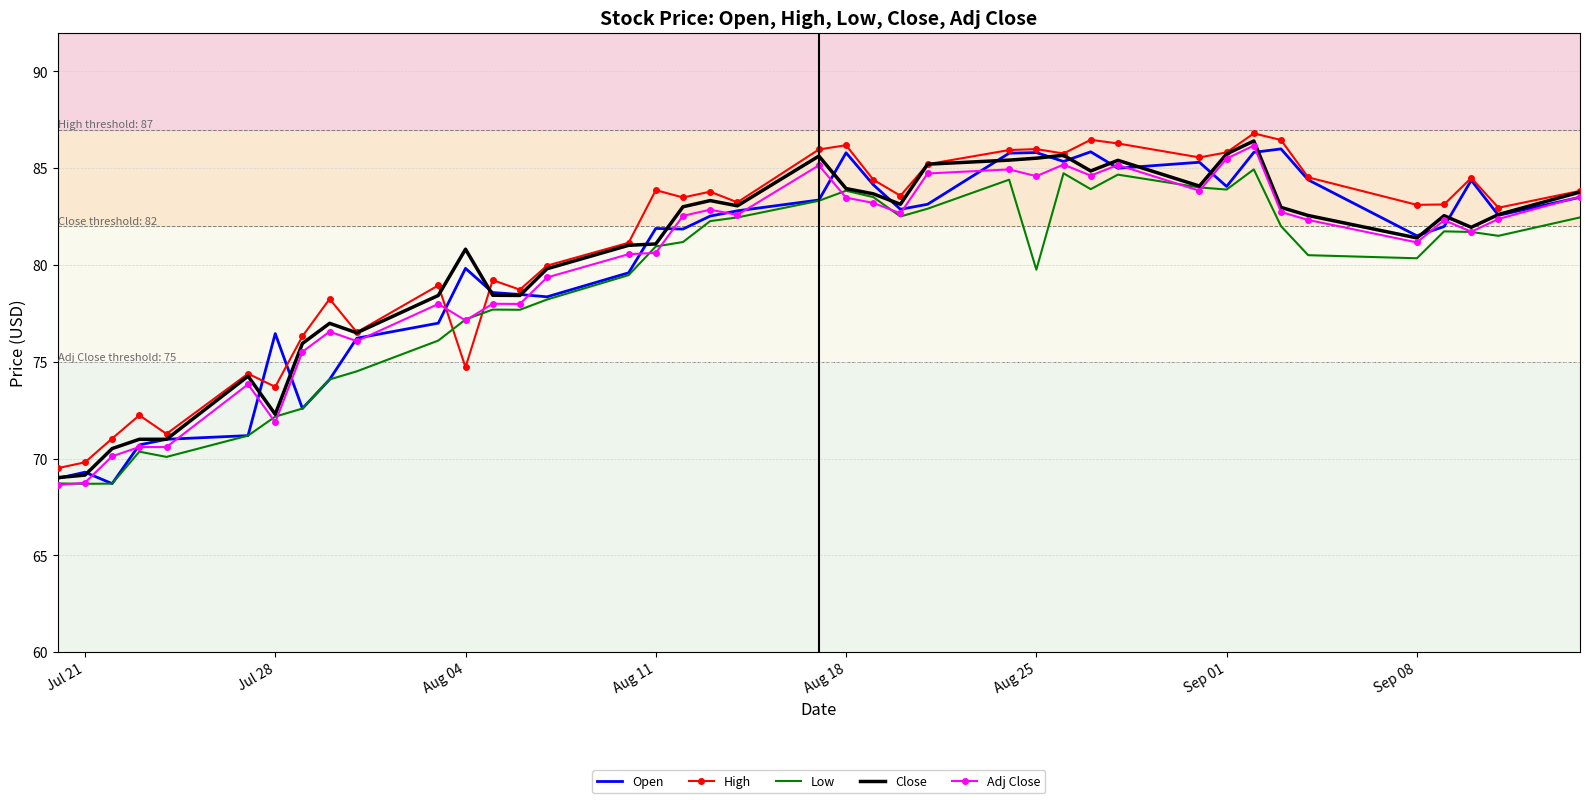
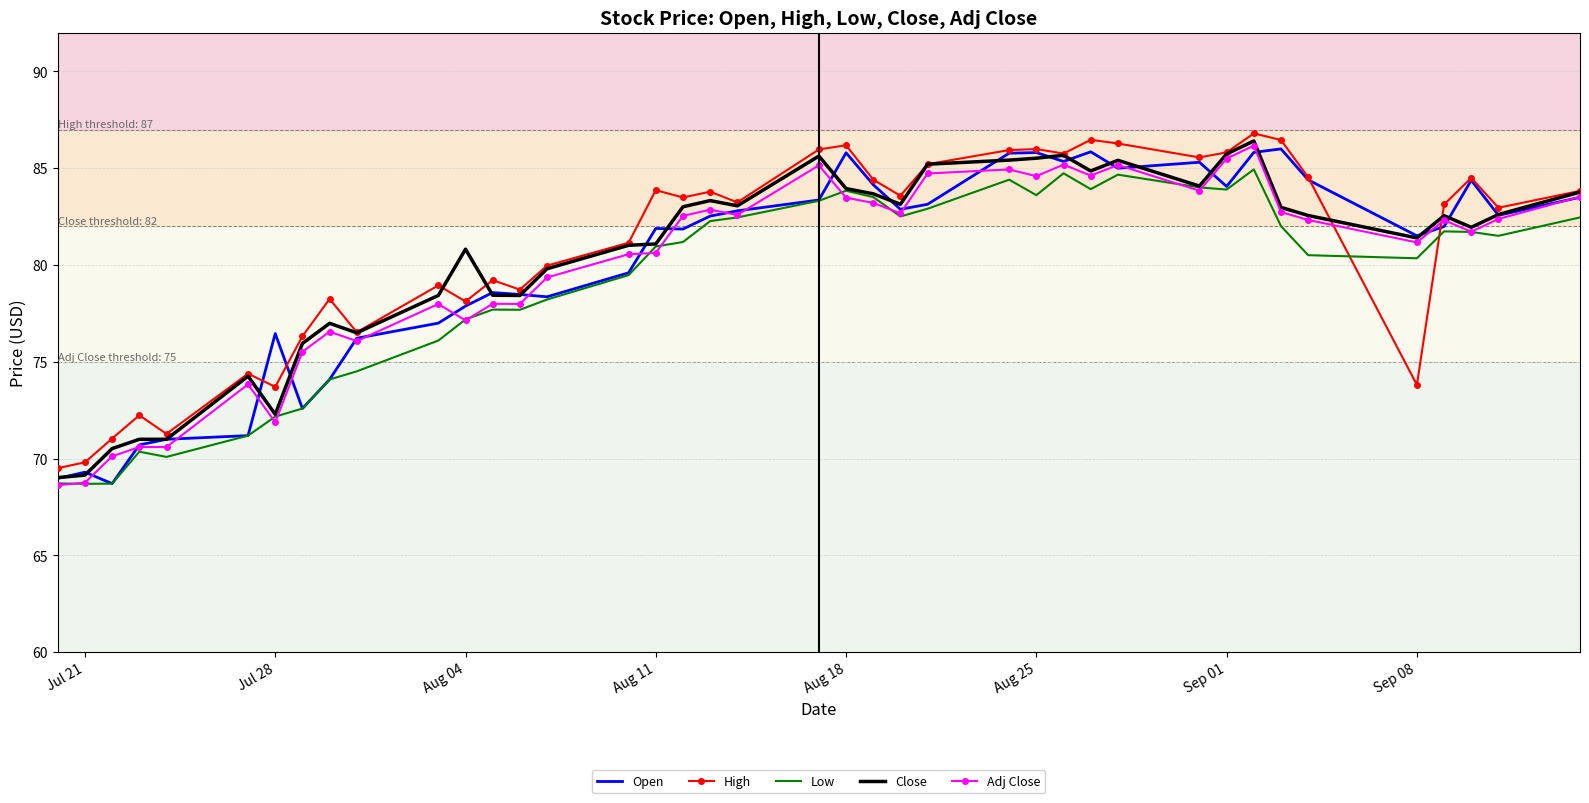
Open, Aug 04: 79.8 -> 77.9
High, Aug 04: 74.7 -> 78.1
Low, Aug 25: 79.8 -> 83.6
High, Sep 08: 83.1 -> 73.8
